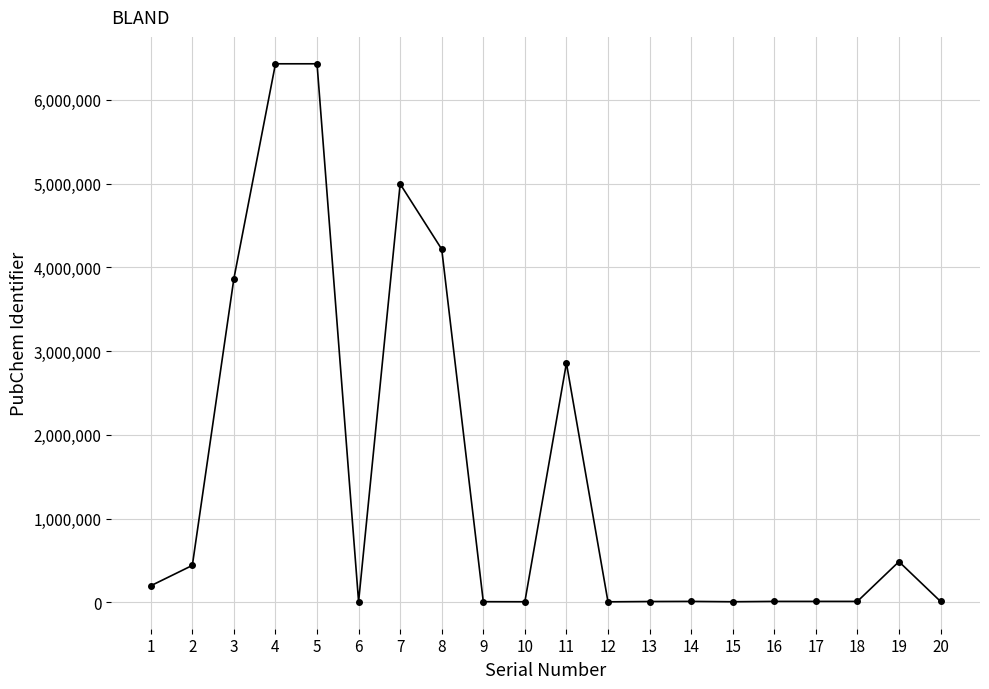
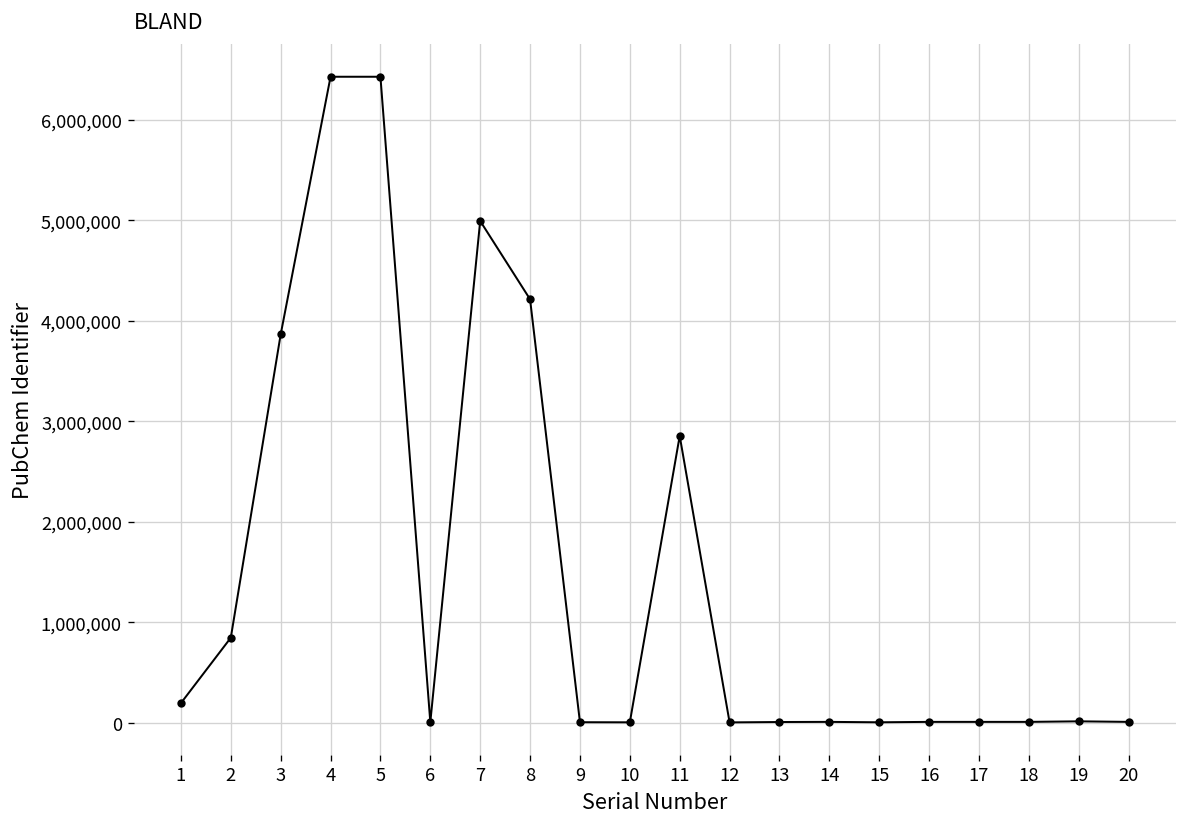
2: 400,000 -> 800,000
19: 500,000 -> 0
